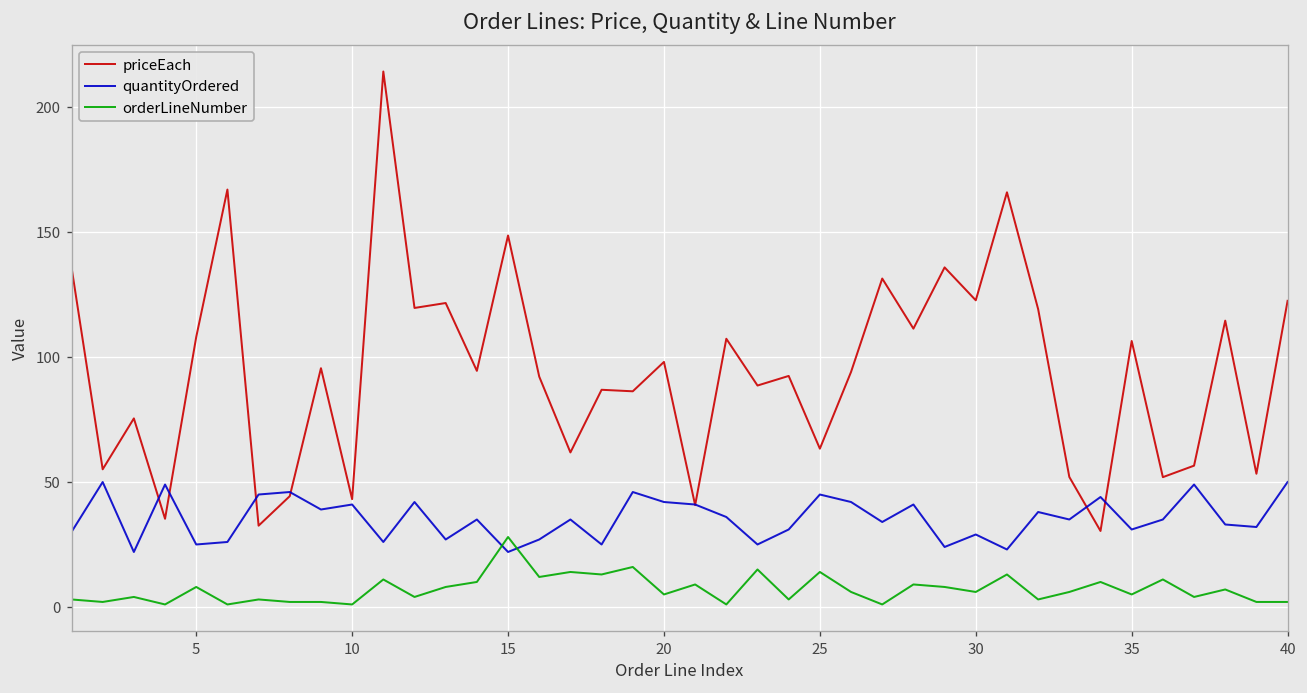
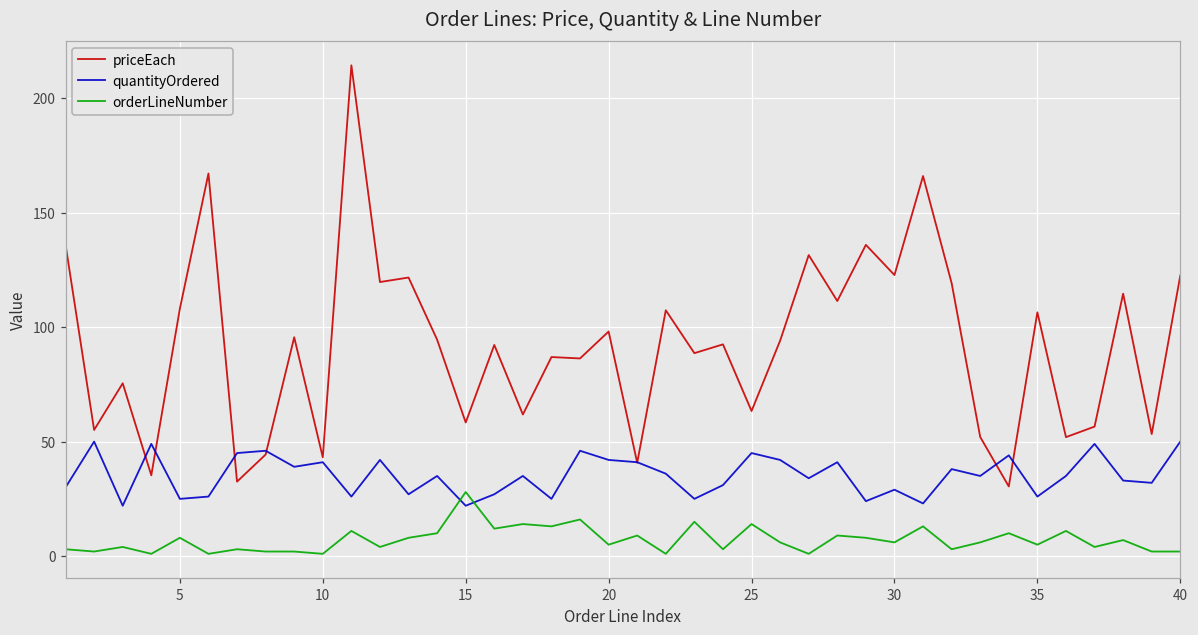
priceEach, 15: 149 -> 58
quantityOrdered, 35: 31 -> 26
